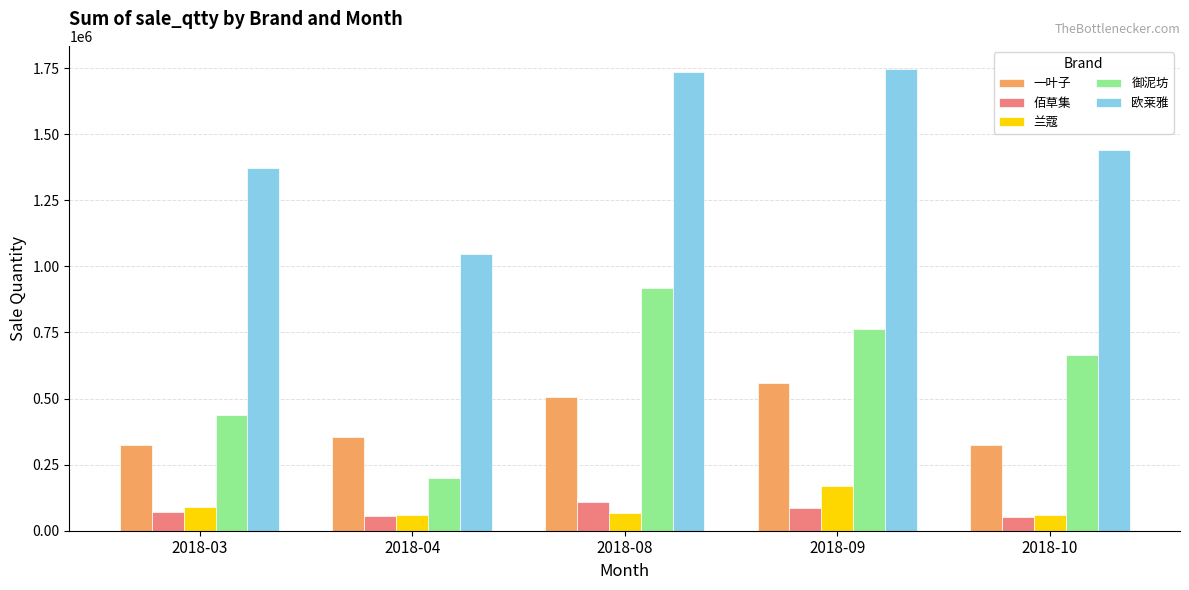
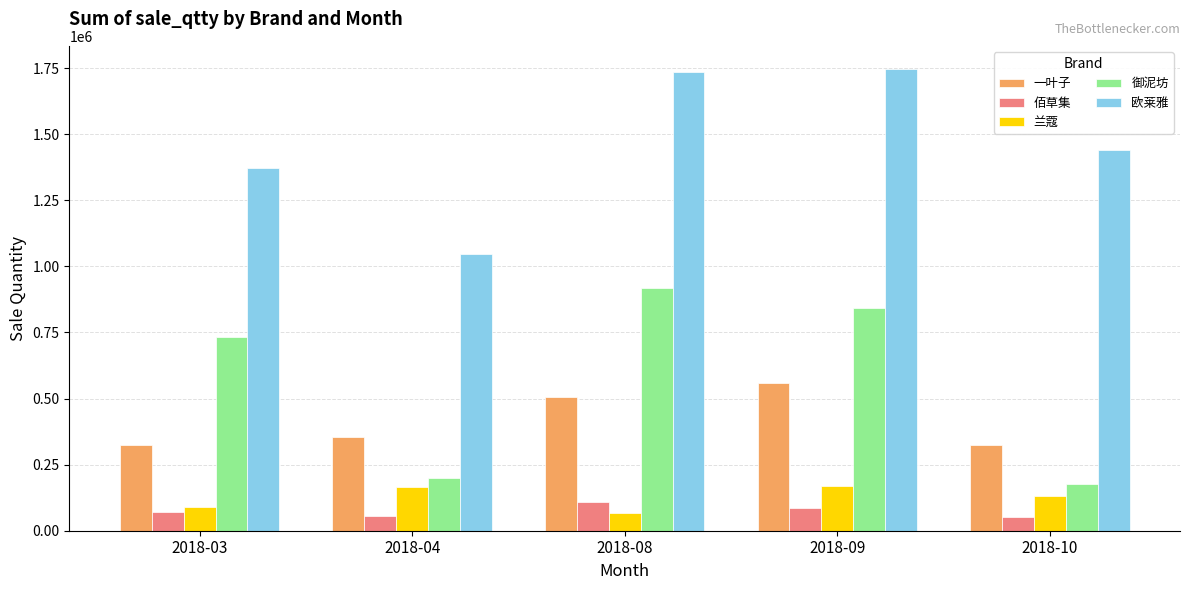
御泥坊, 2018-03: 440000 -> 730000
兰蔻, 2018-04: 60000 -> 170000
御泥坊, 2018-09: 760000 -> 840000
兰蔻, 2018-10: 60000 -> 130000
御泥坊, 2018-10: 670000 -> 180000
